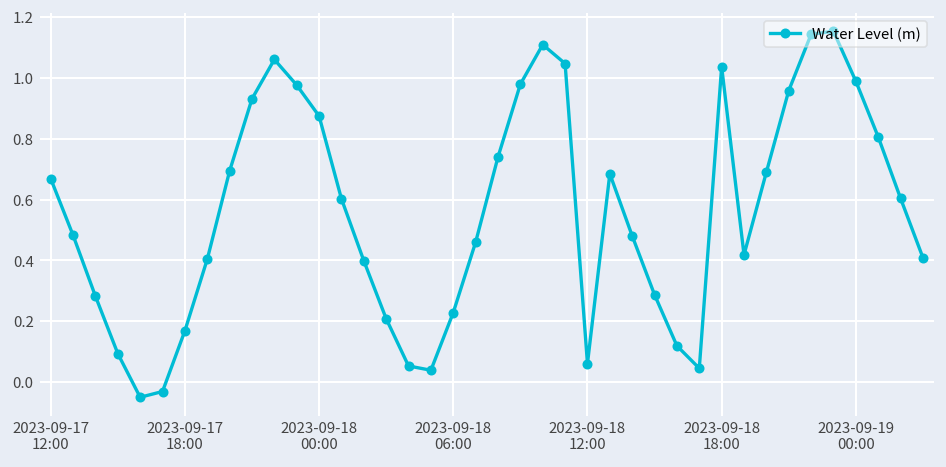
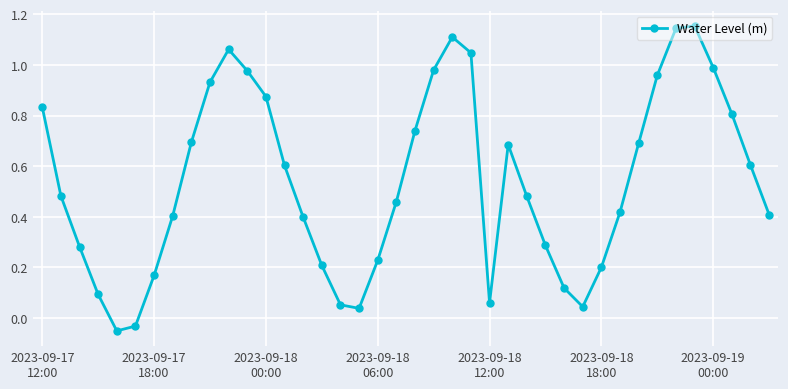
2023-09-17 12:00: 0.67 -> 0.83
2023-09-18 18:00: 1.04 -> 0.20
